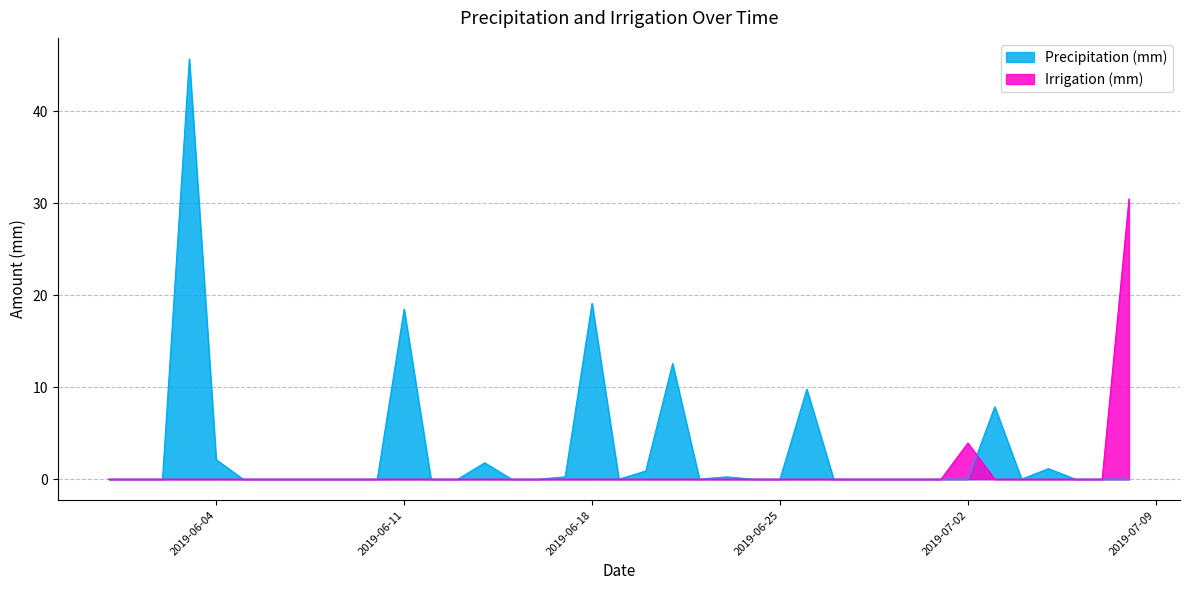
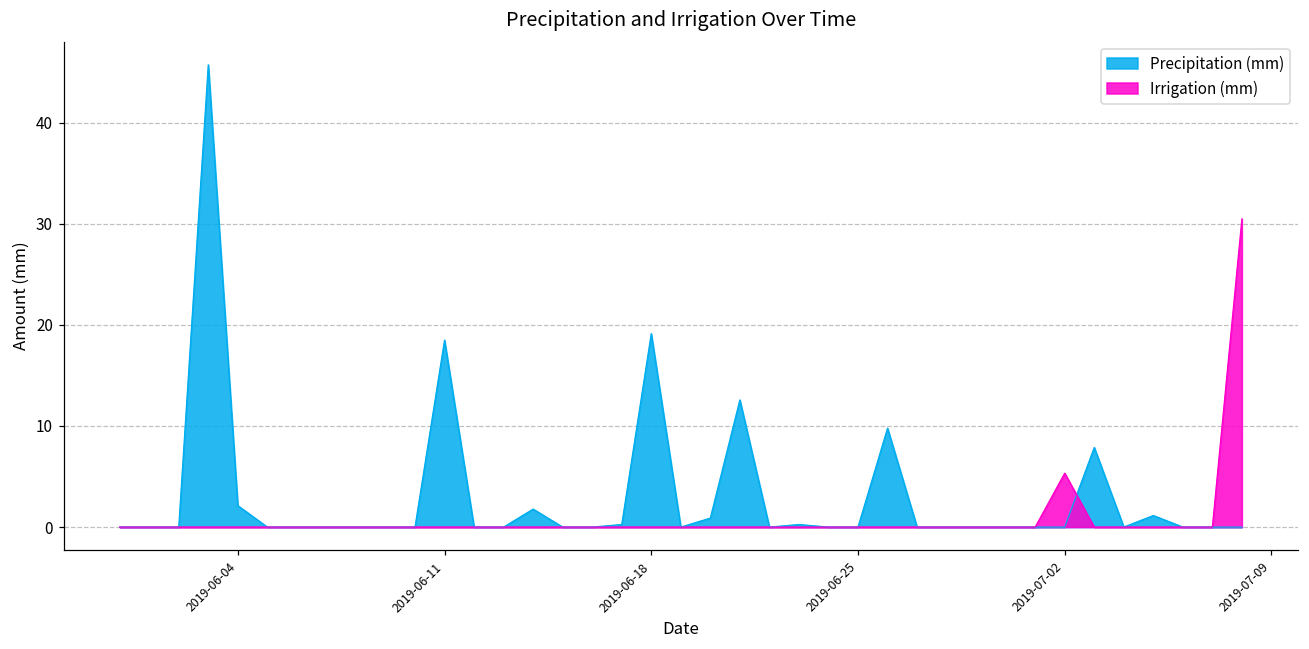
Irrigation (mm), 2019-07-02: 4 -> 5
